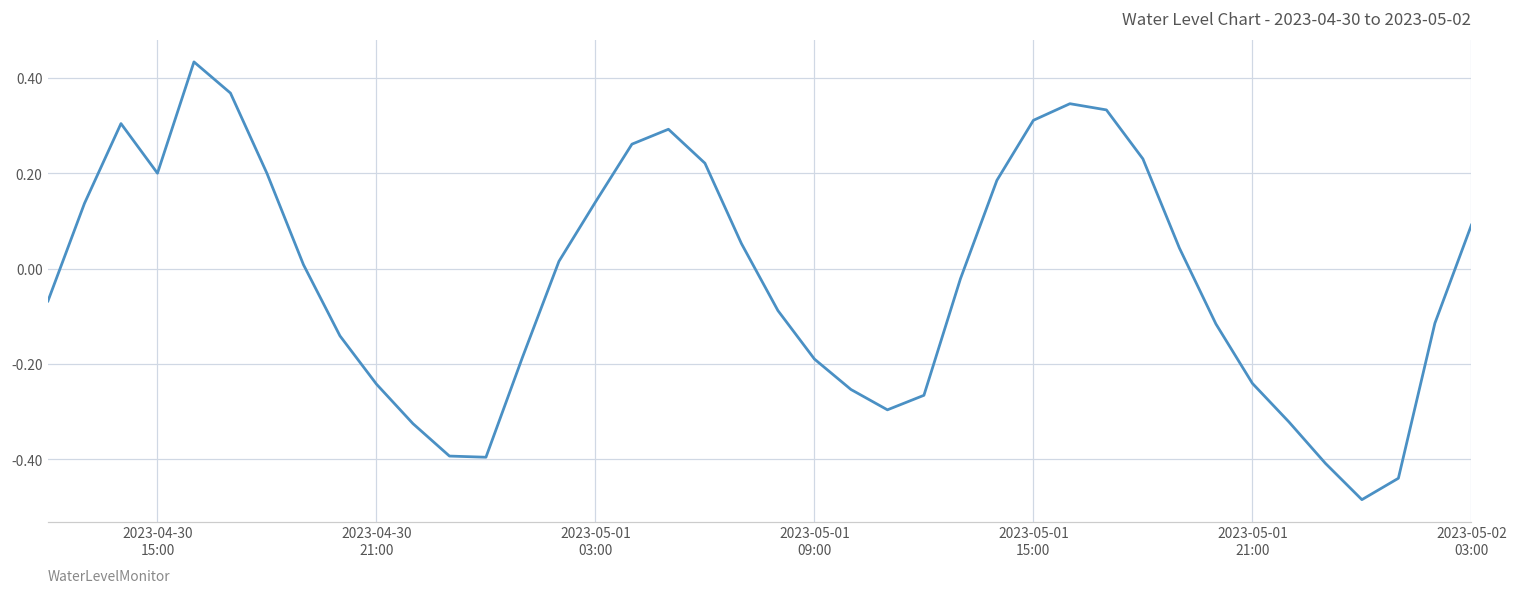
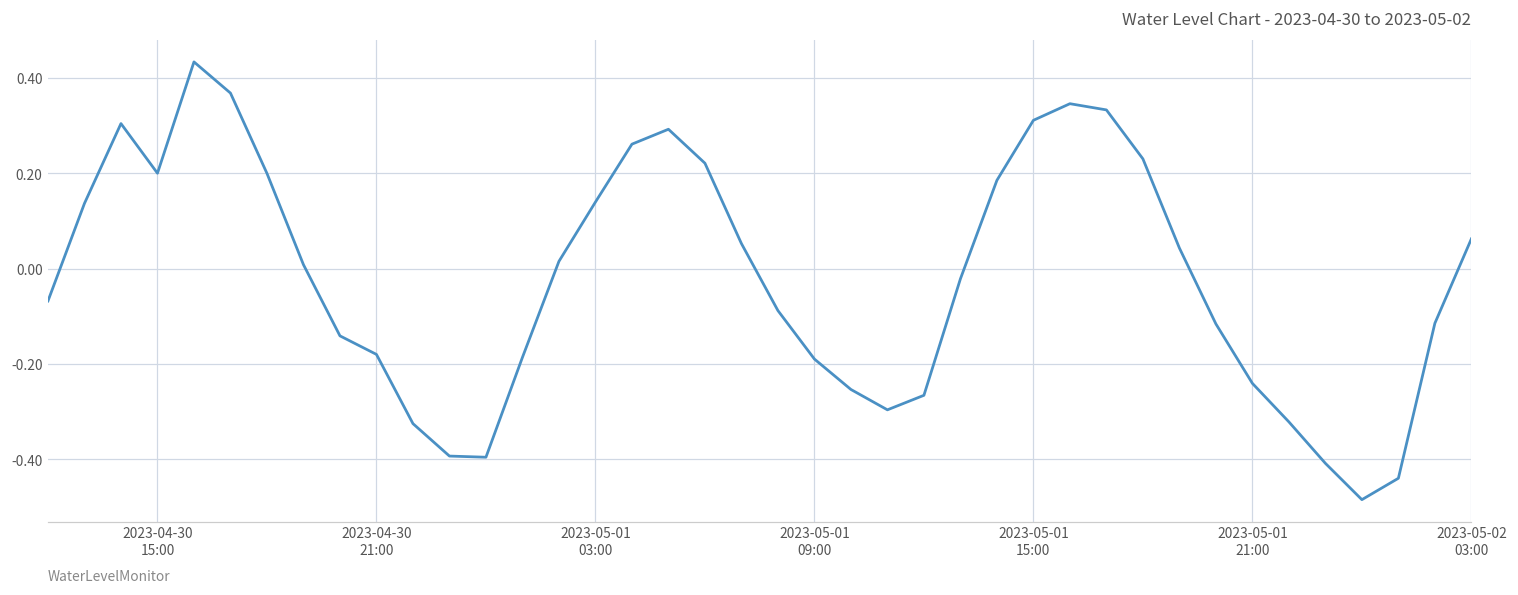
2023-04-30 21:00: -0.24 -> -0.18
2023-05-02 03:00: 0.09 -> 0.06
